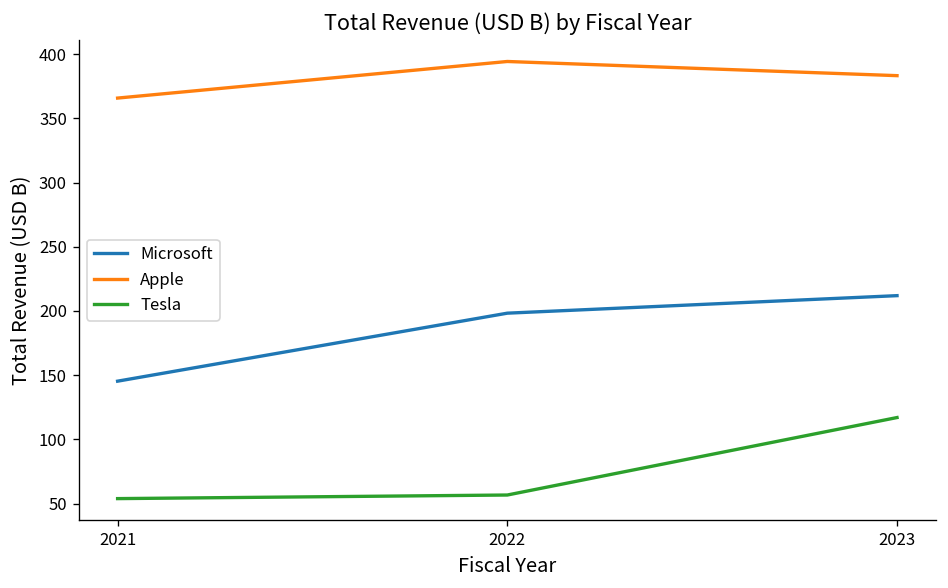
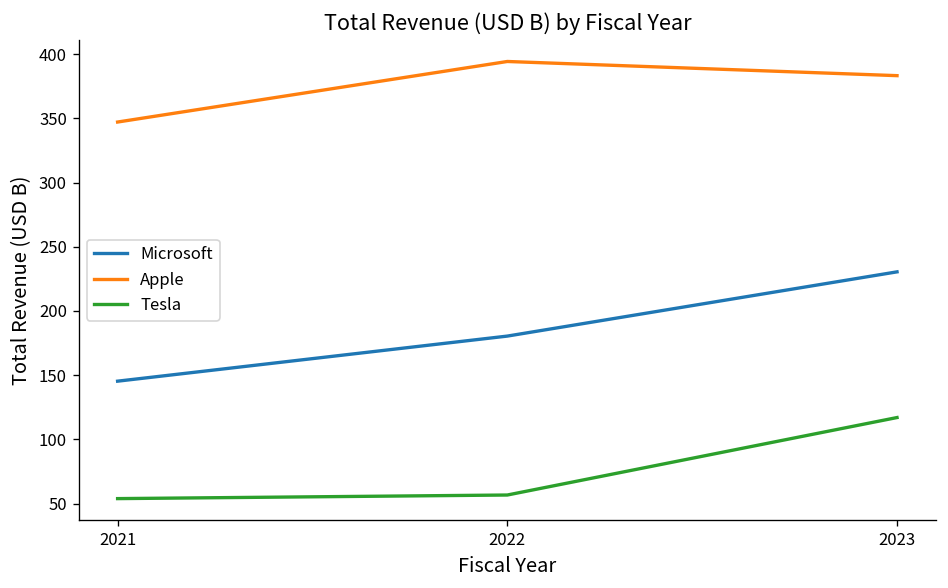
Apple, 2021: 366 -> 347
Microsoft, 2022: 198 -> 180
Microsoft, 2023: 212 -> 230
